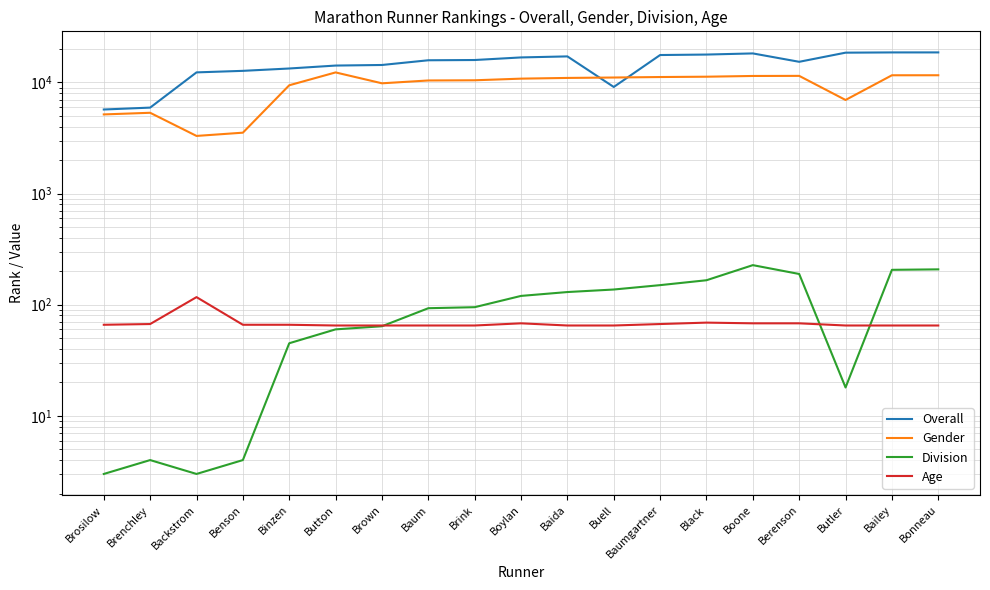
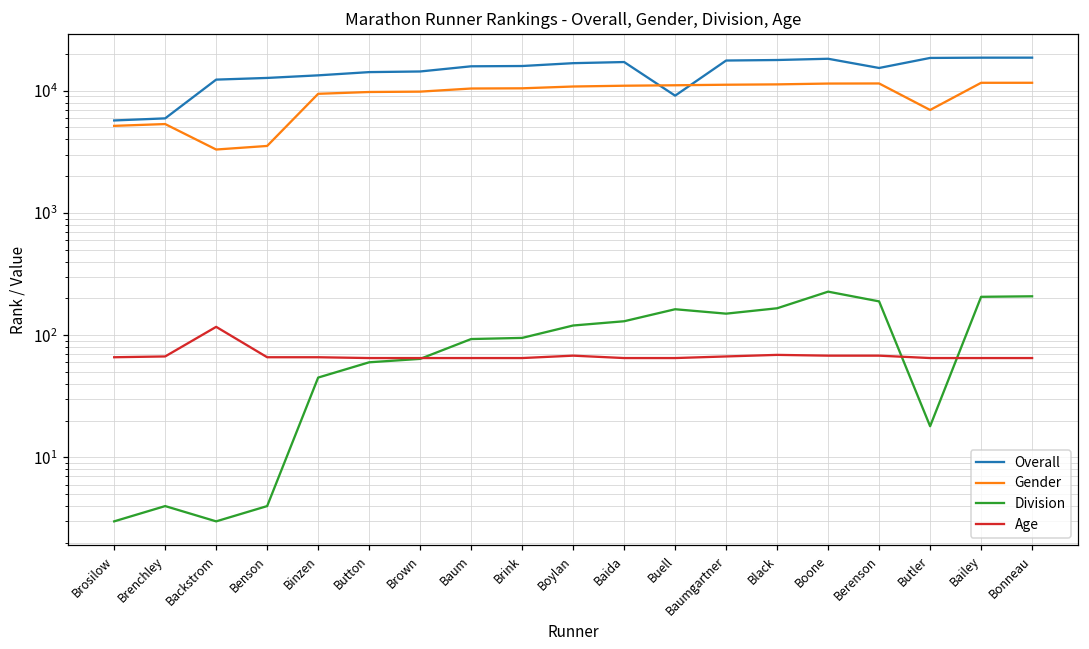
Gender, Button: 12000 -> 10000
Division, Buell: 140 -> 160
